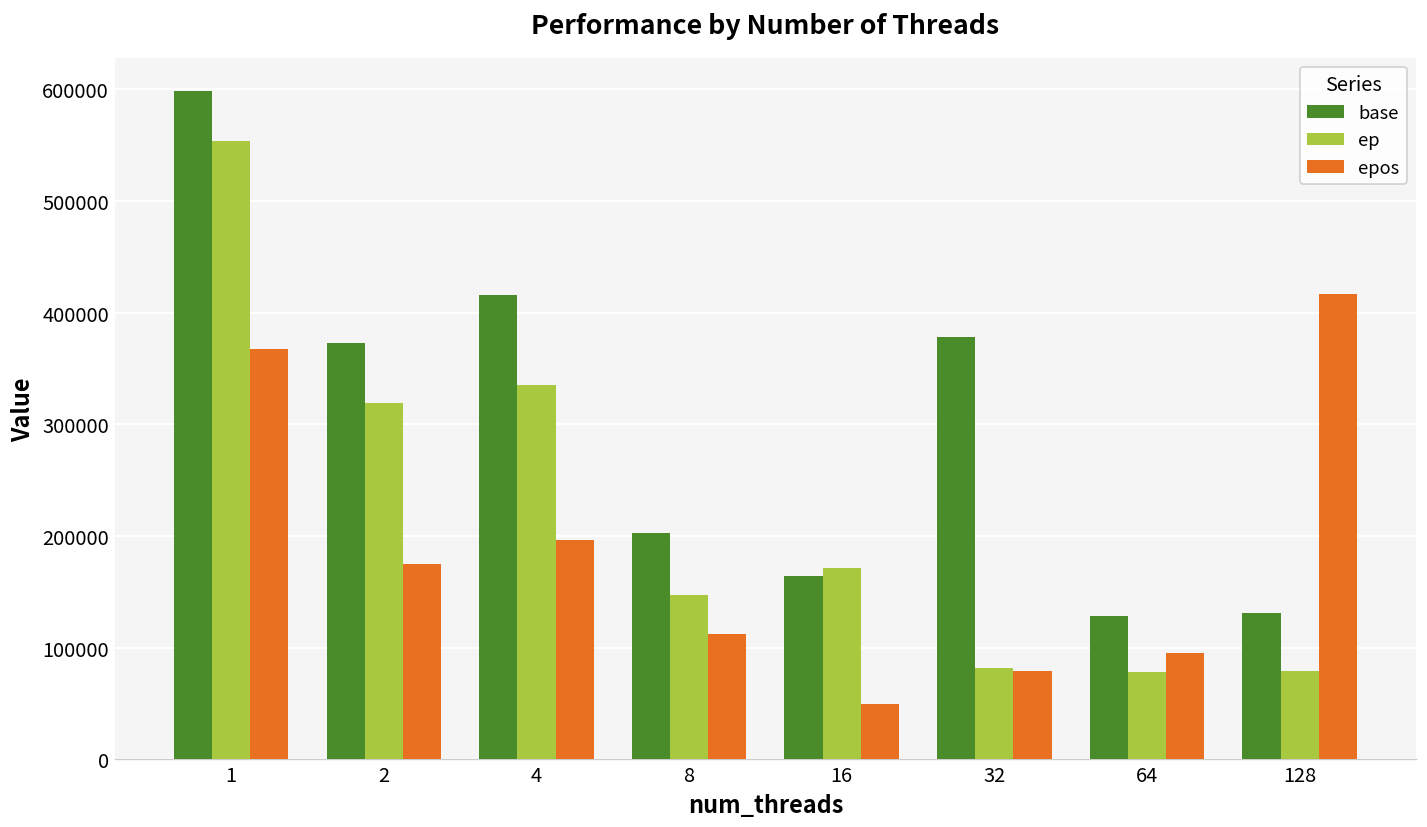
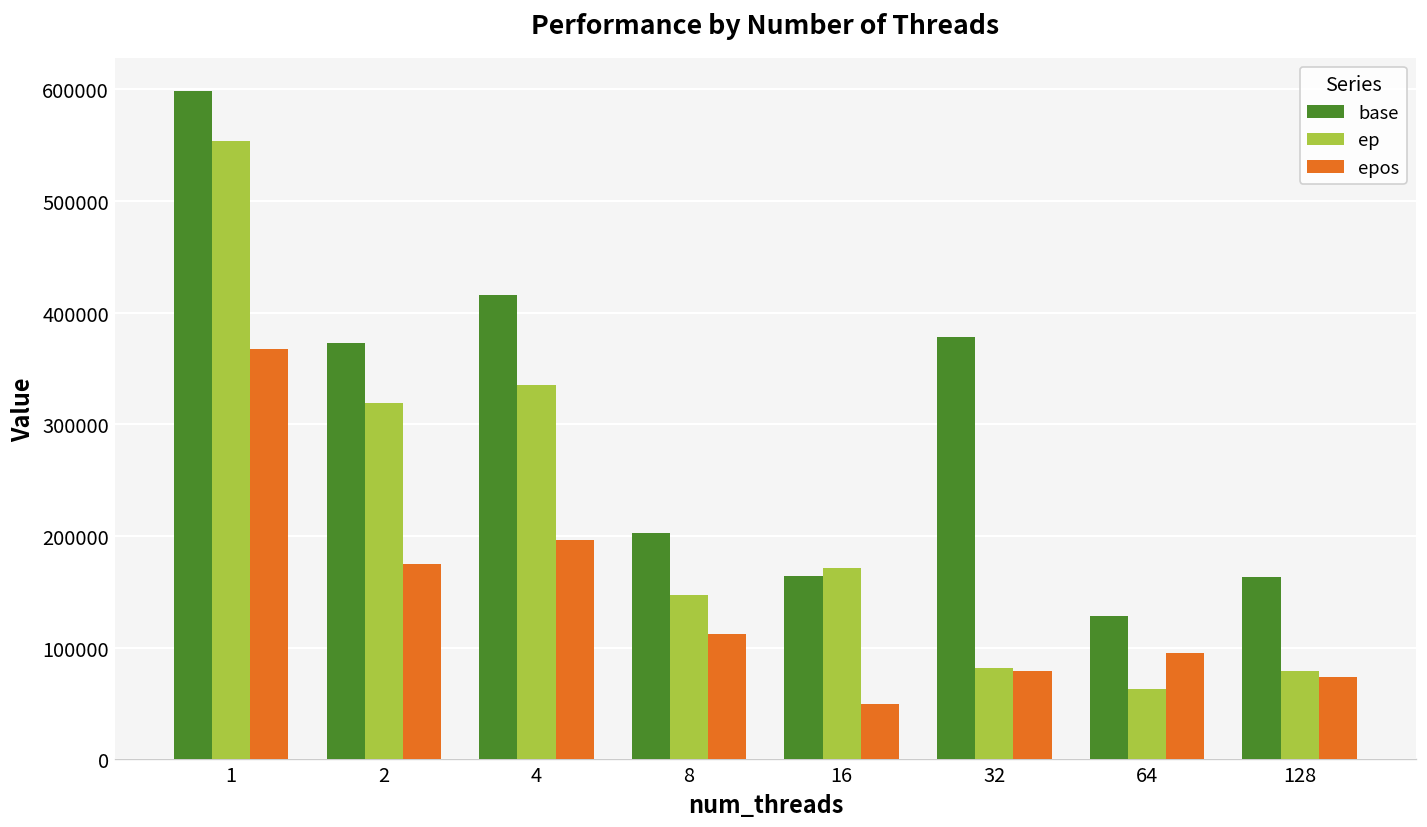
ep, 64: 80000 -> 60000
base, 128: 130000 -> 160000
epos, 128: 420000 -> 70000
